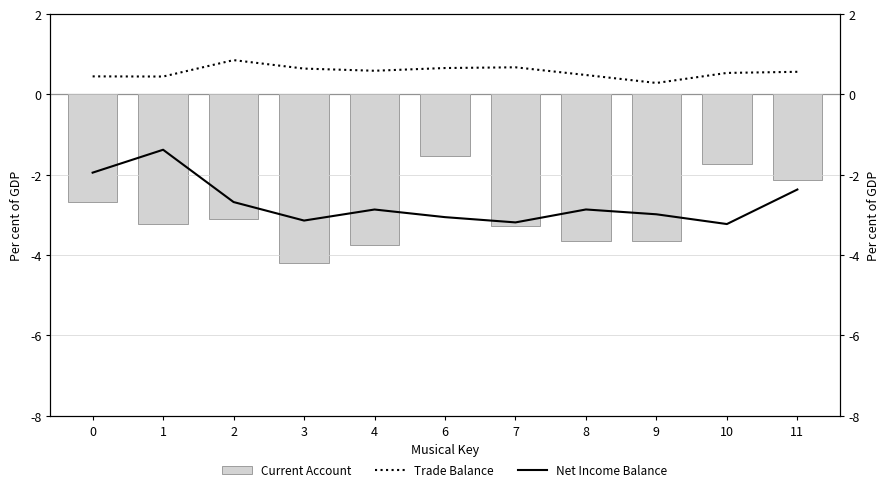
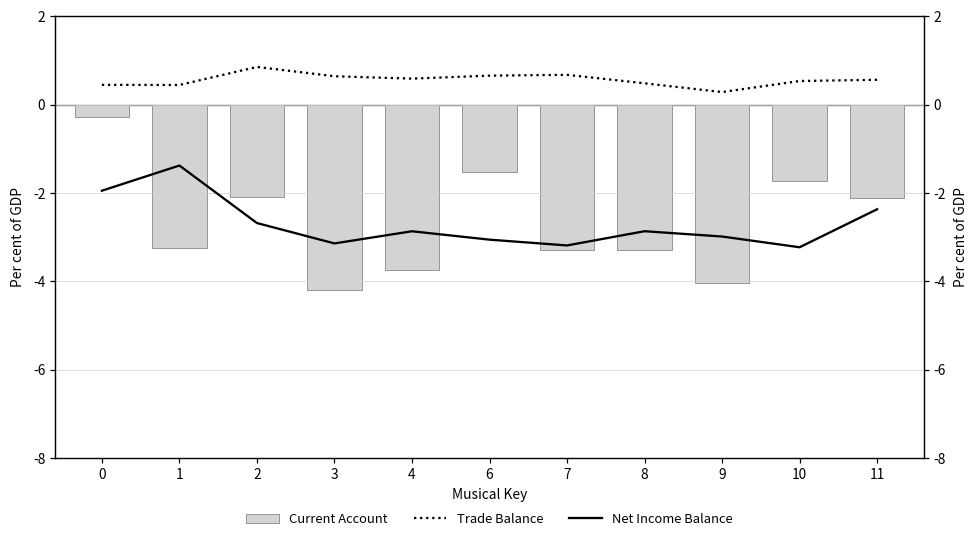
Current Account, 0: -2.7 -> -0.3
Current Account, 2: -3.1 -> -2.1
Current Account, 8: -3.6 -> -3.3
Current Account, 9: -3.7 -> -4.0
